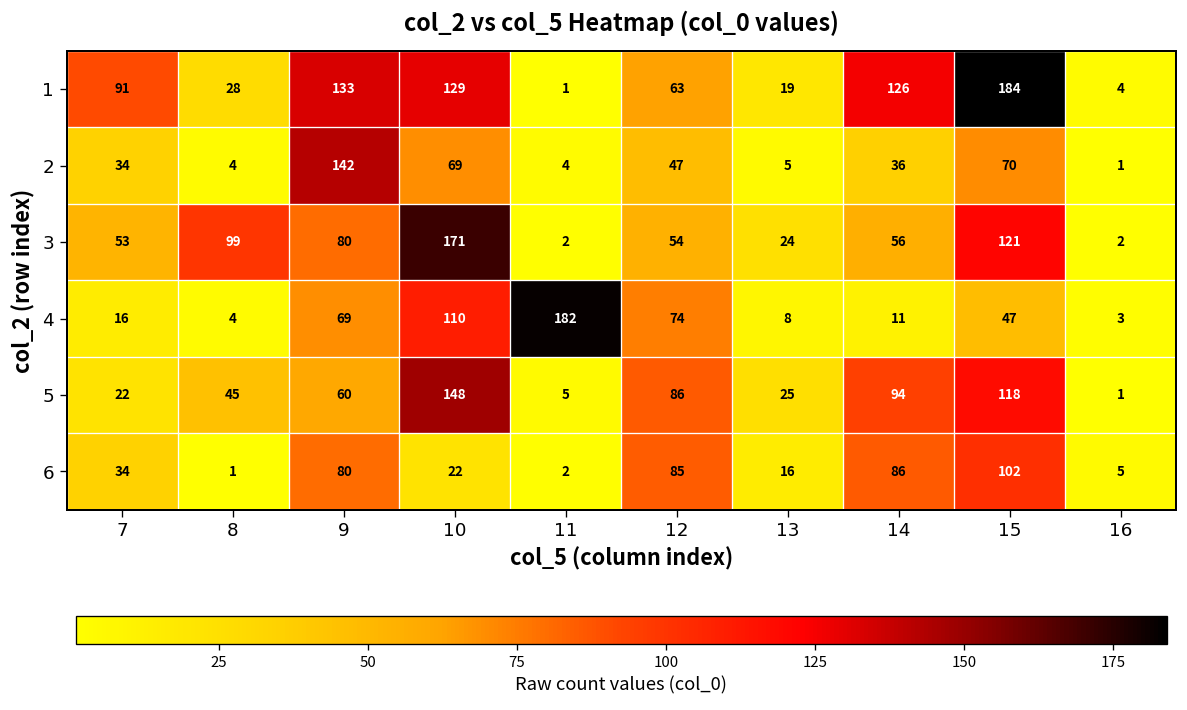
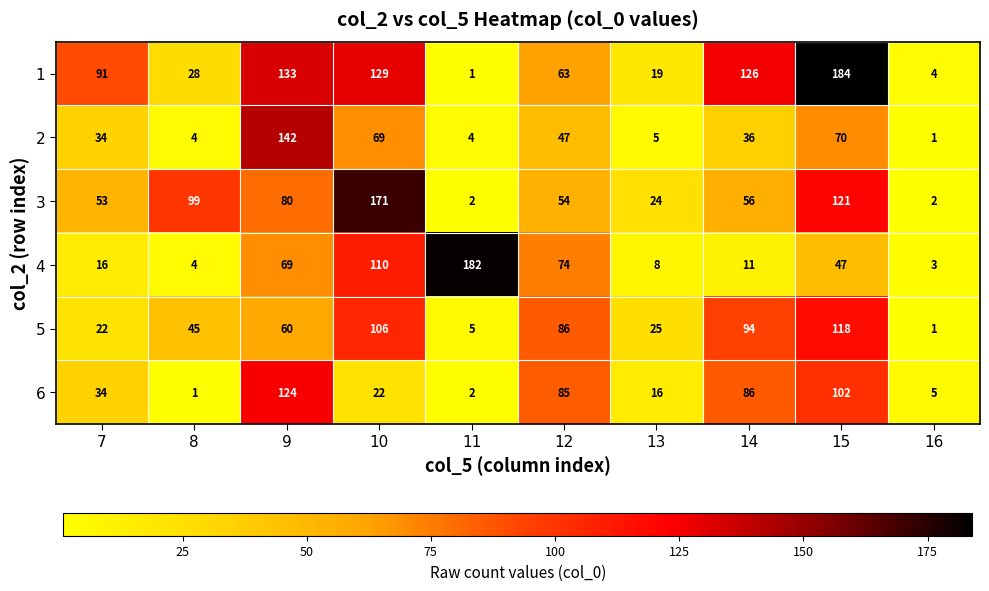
5, 10: 148 -> 106
6, 9: 80 -> 124
